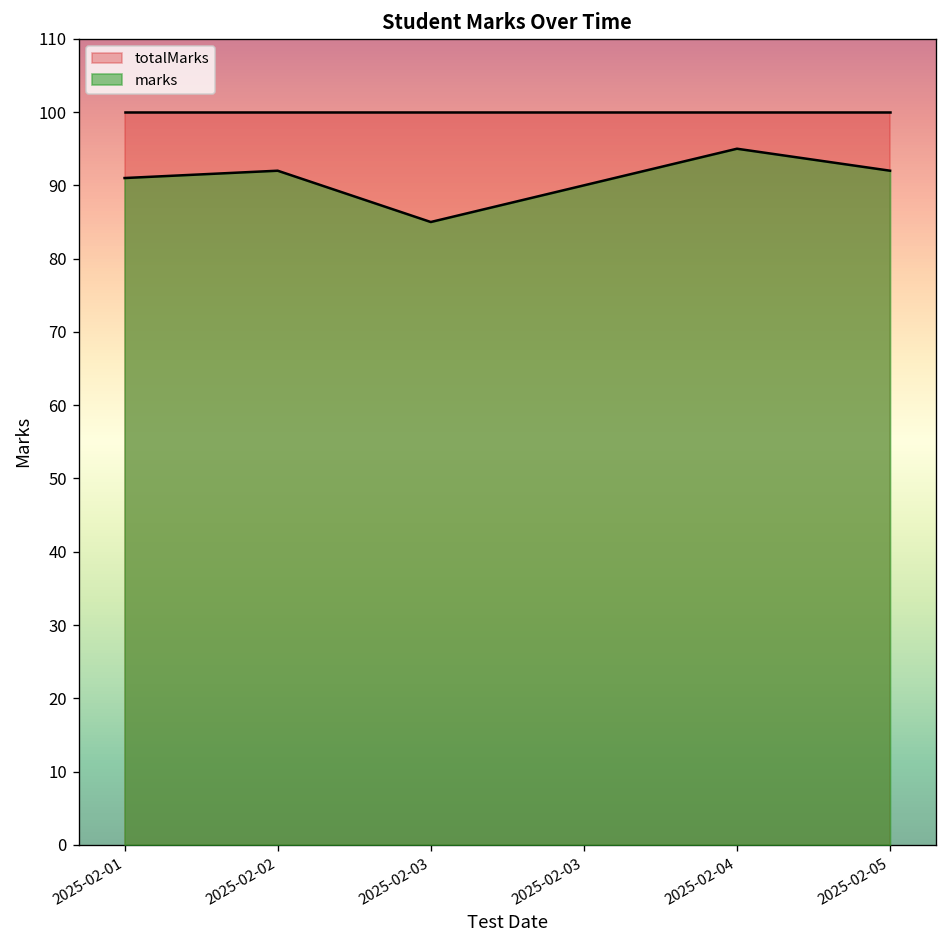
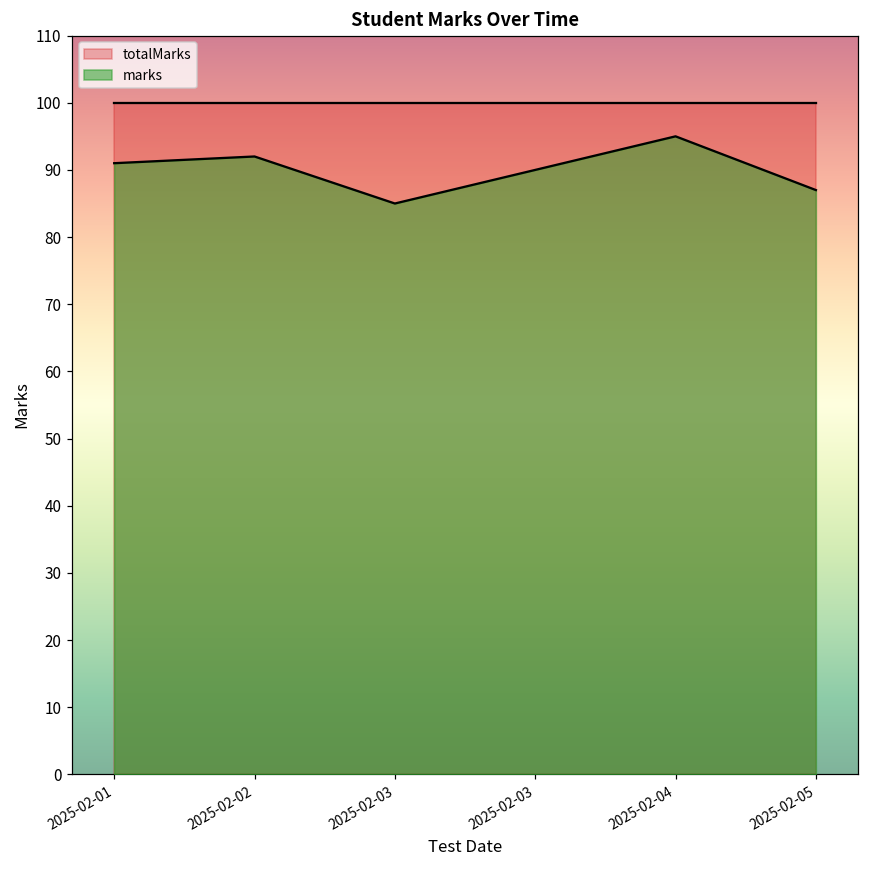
marks, 2025-02-05: 92 -> 87
